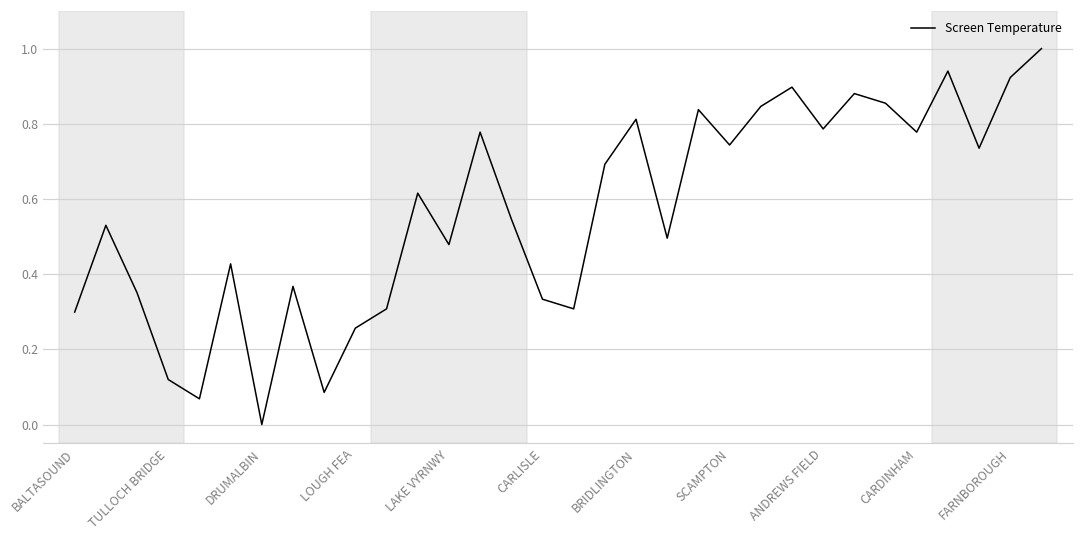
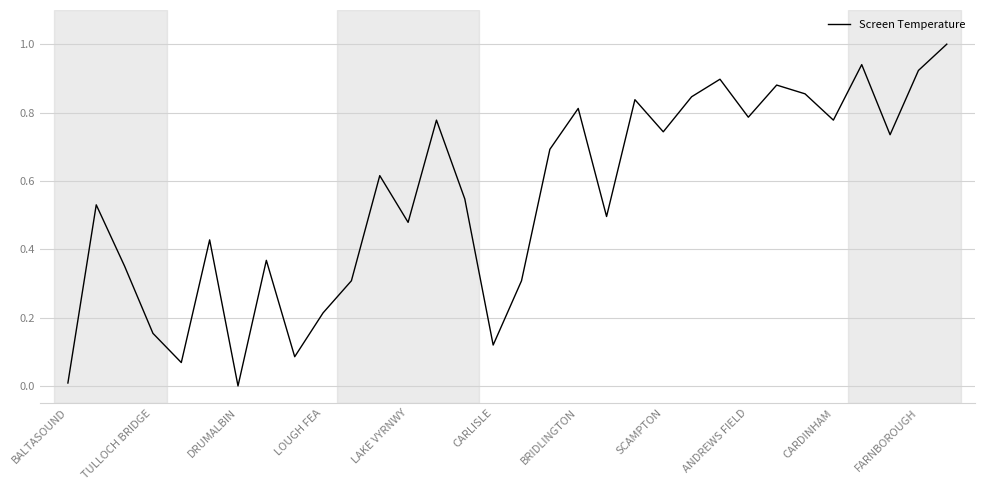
BALTASOUND: 0.30 -> 0.01
TULLOCH BRIDGE: 0.12 -> 0.15
LOUGH FEA: 0.26 -> 0.21
CARLISLE: 0.33 -> 0.12
